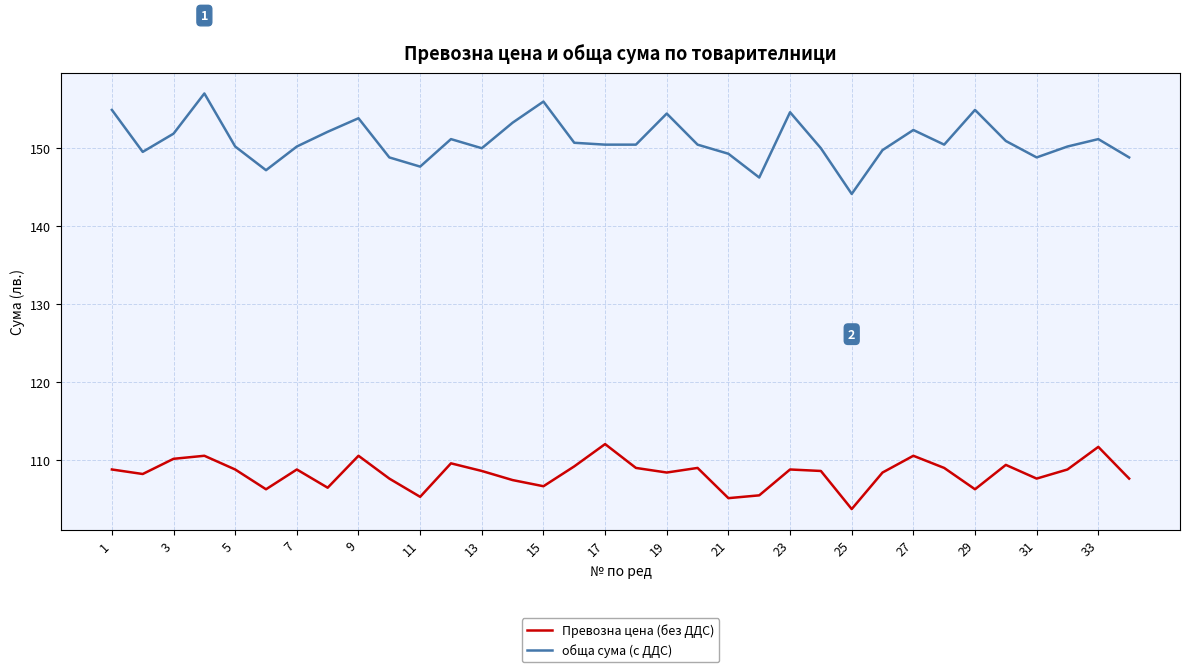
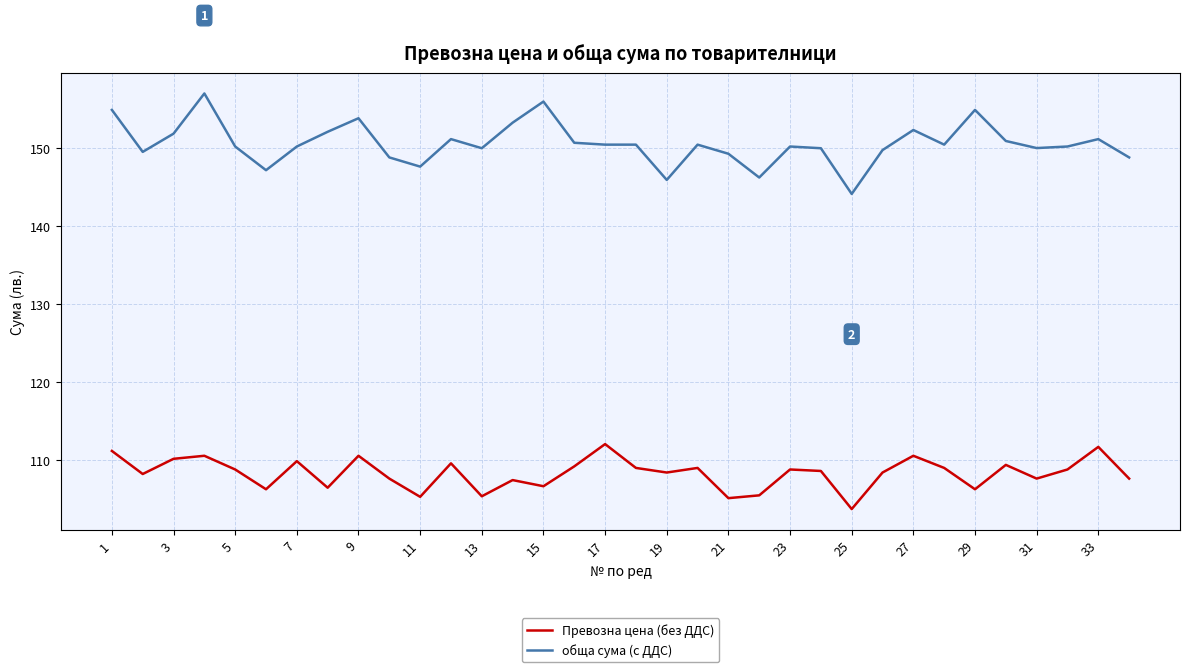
Превозна цена (без ДДС), 1: 109 -> 111
Превозна цена (без ДДС), 7: 109 -> 110
Превозна цена (без ДДС), 13: 109 -> 105
обща сума (с ДДС), 19: 154 -> 146
обща сума (с ДДС), 23: 155 -> 150
обща сума (с ДДС), 31: 149 -> 150
